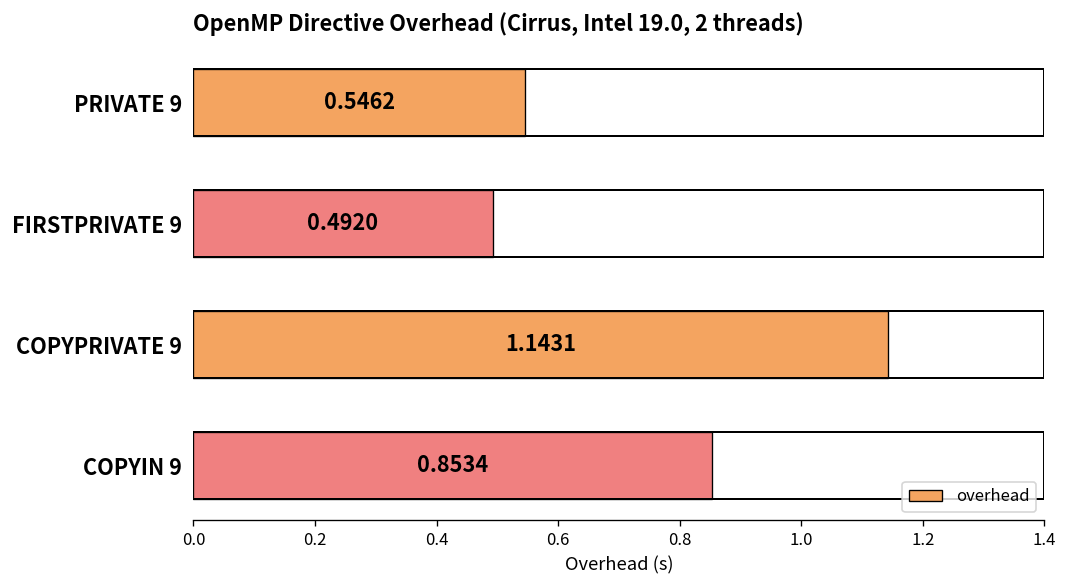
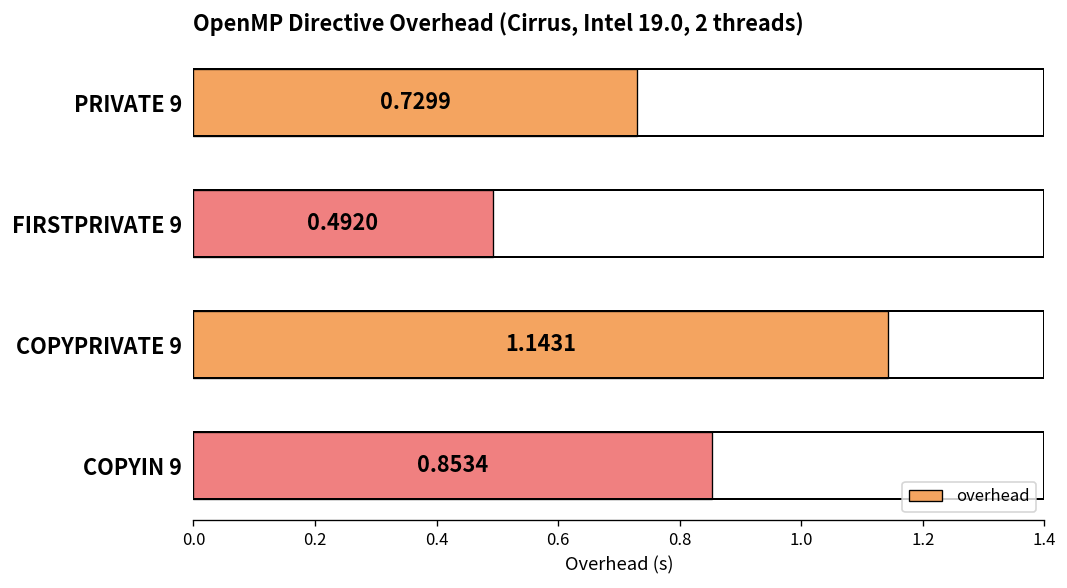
PRIVATE 9: 0.5462 -> 0.7299
